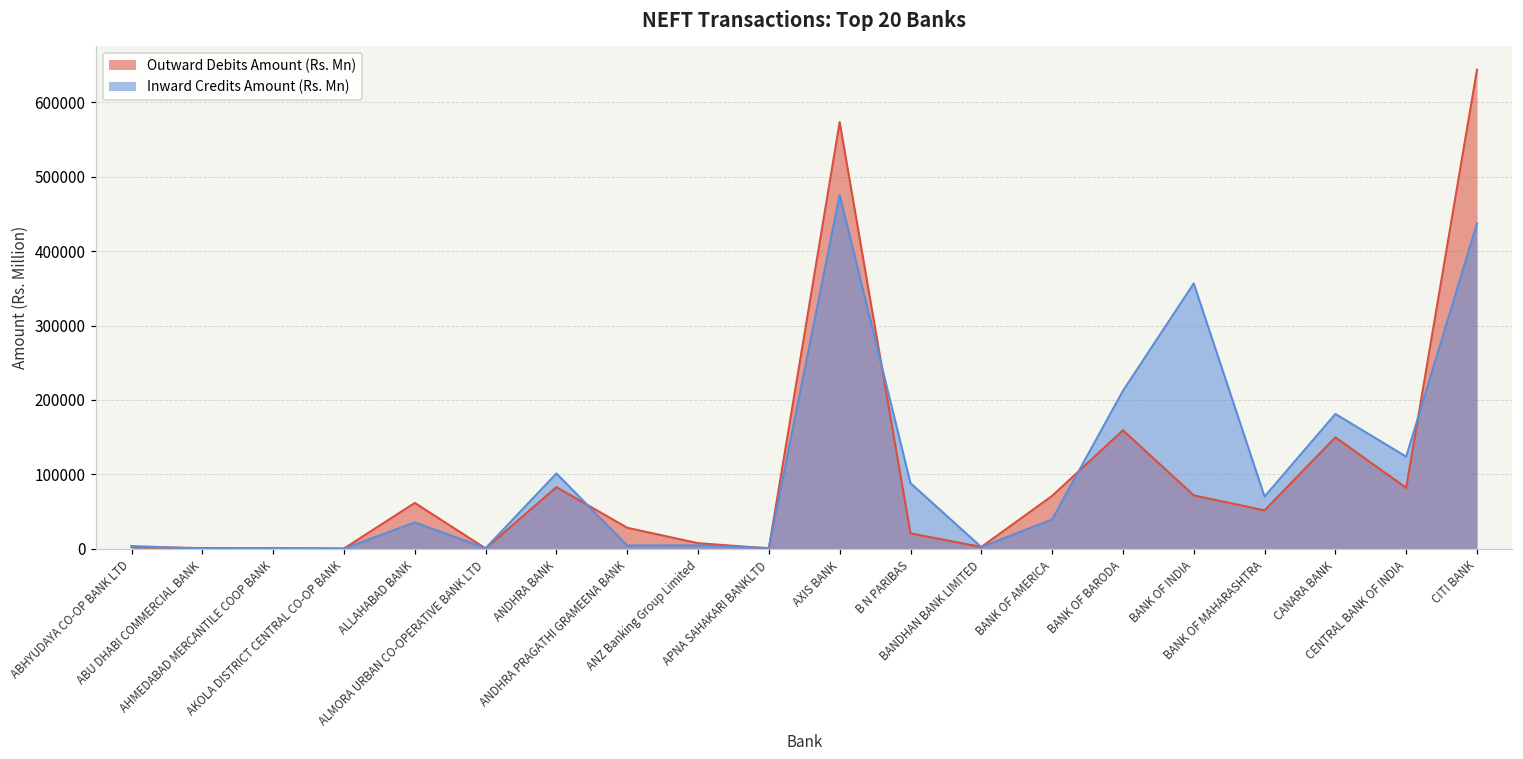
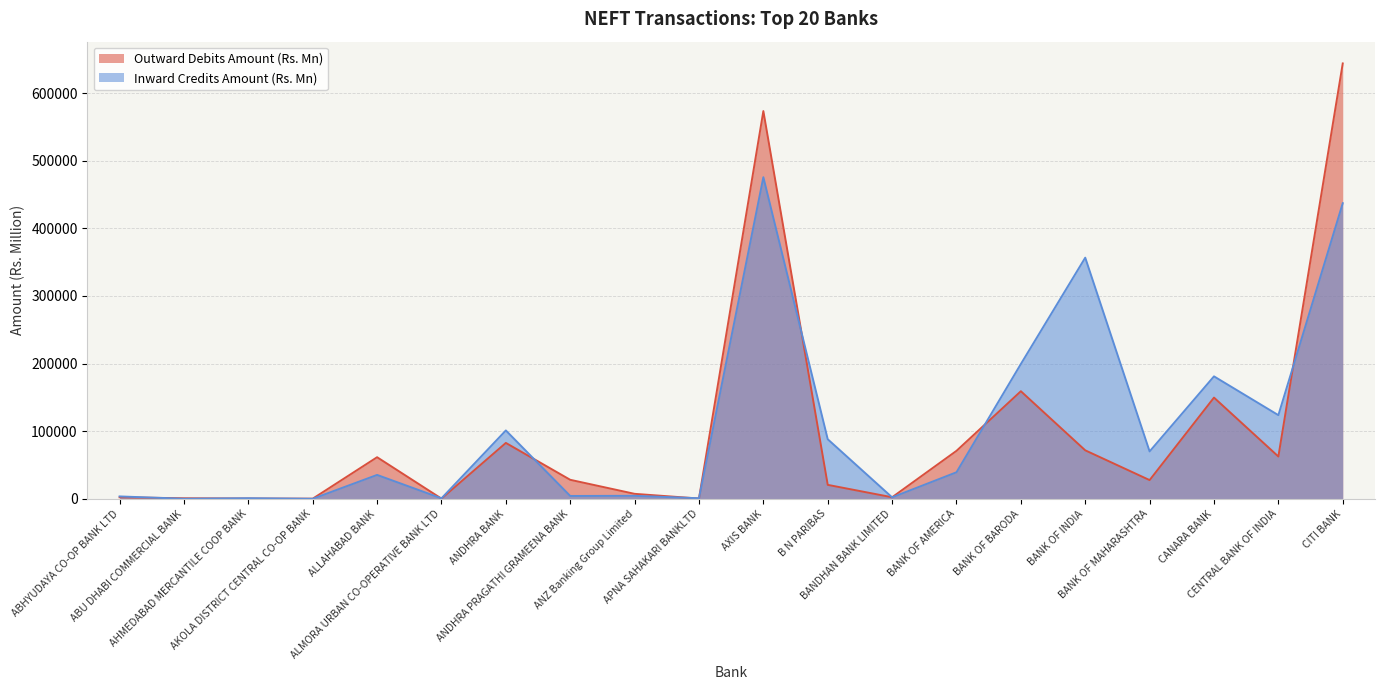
Inward Credits Amount (Rs. Mn), BANK OF BARODA: 210000 -> 200000
Outward Debits Amount (Rs. Mn), BANK OF MAHARASHTRA: 50000 -> 30000
Outward Debits Amount (Rs. Mn), CENTRAL BANK OF INDIA: 80000 -> 60000
